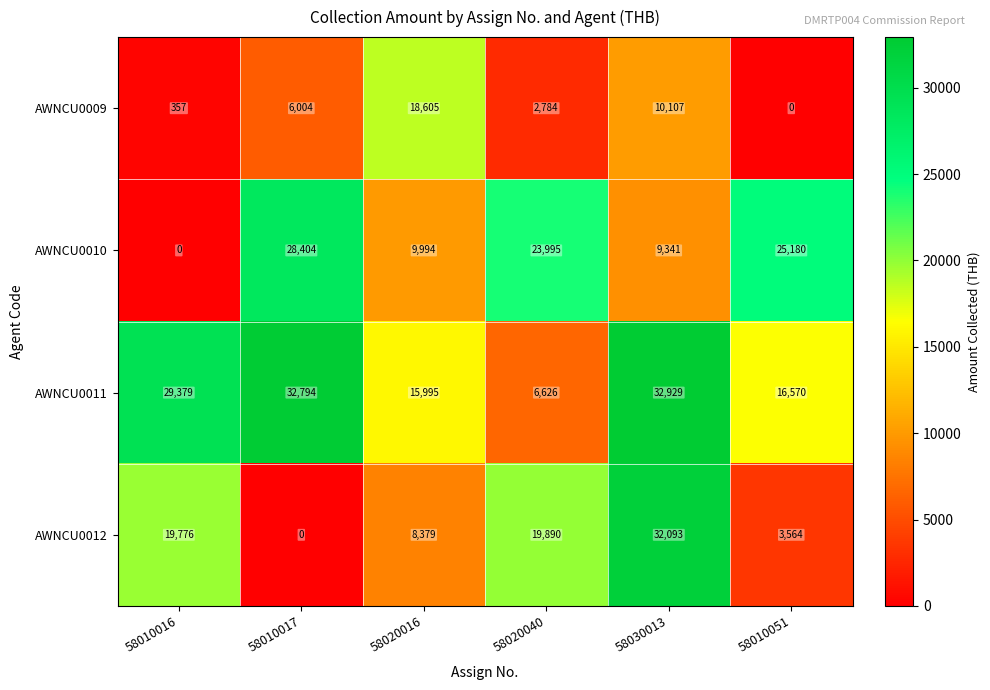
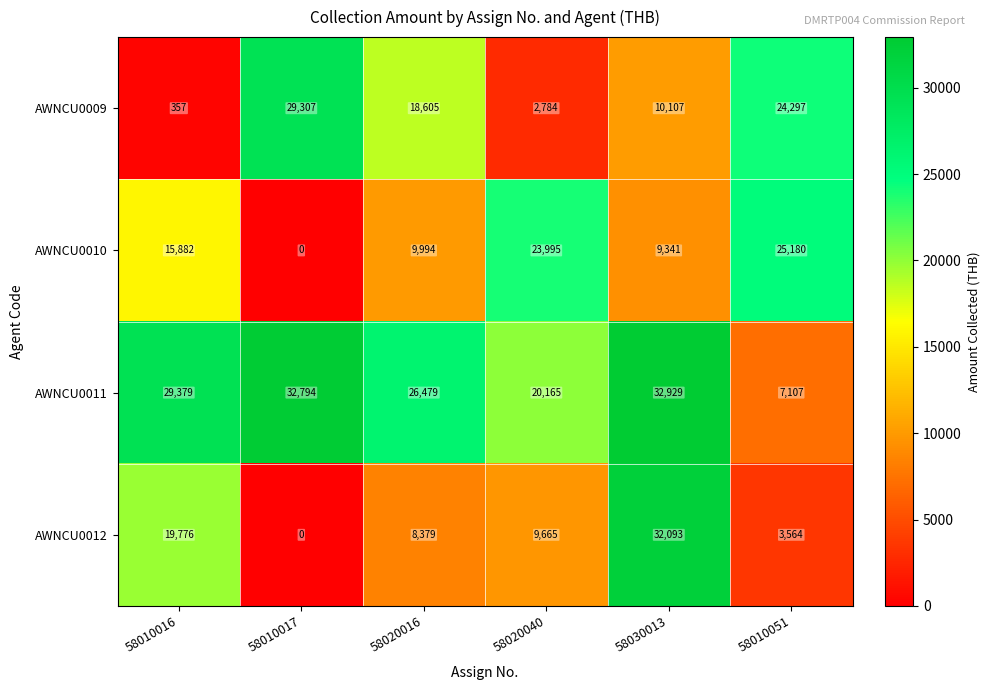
AWNCU0009, 58010017: 6,004 -> 29,307
AWNCU0009, 58010051: 0 -> 24,297
AWNCU0010, 58010016: 0 -> 15,882
AWNCU0010, 58010017: 28,404 -> 0
AWNCU0011, 58020016: 15,995 -> 26,479
AWNCU0011, 58020040: 6,626 -> 20,165
AWNCU0011, 58010051: 16,570 -> 7,107
AWNCU0012, 58020040: 19,890 -> 9,665
